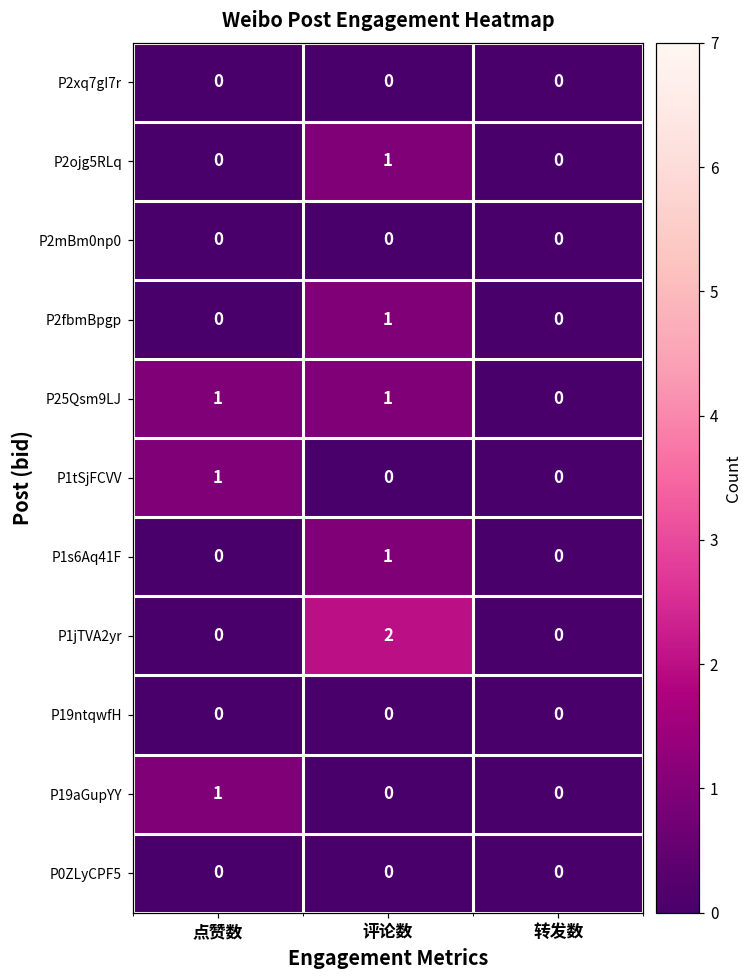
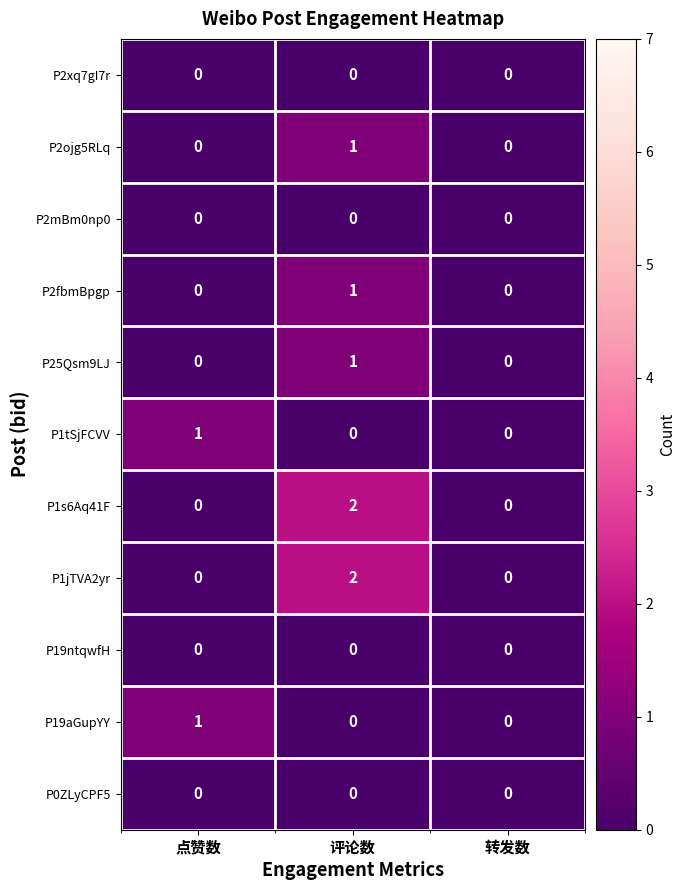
P25Qsm9LJ, 点赞数: 1 -> 0
P1s6Aq41F, 评论数: 1 -> 2
